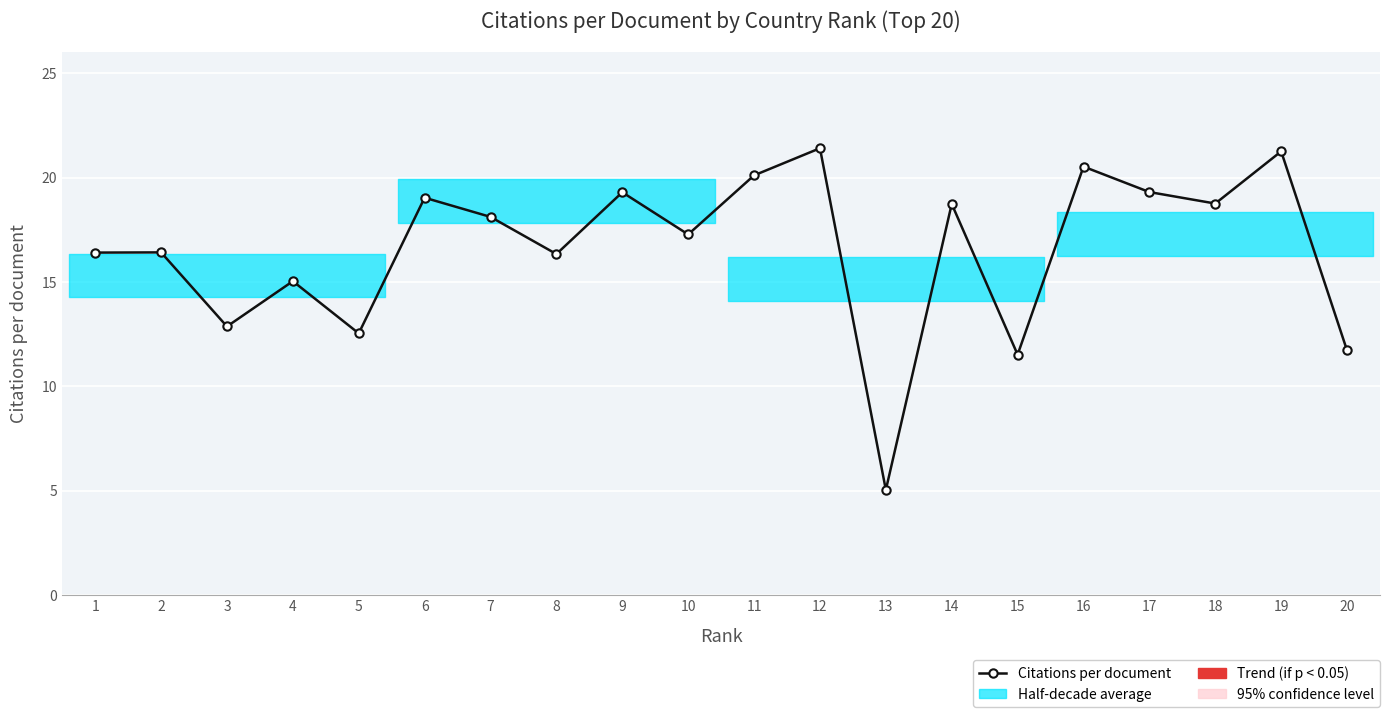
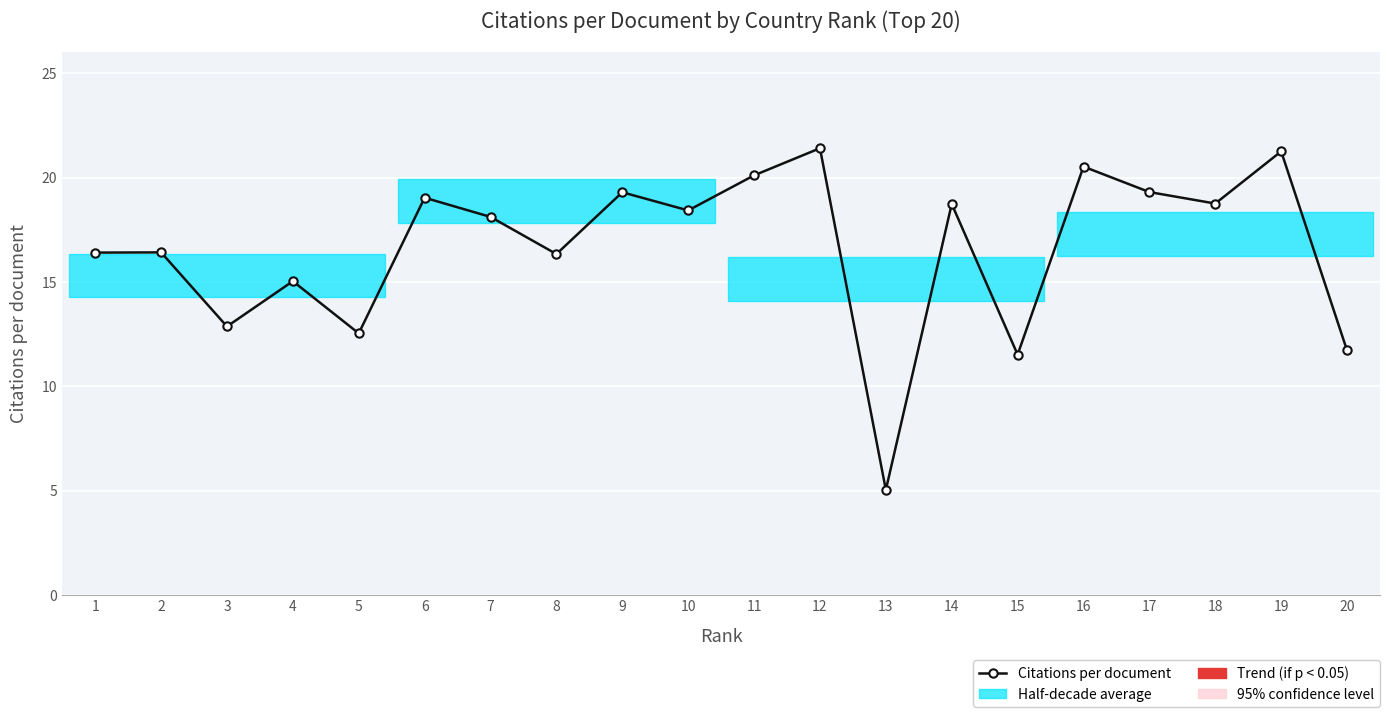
Citations per document, 10: 17.3 -> 18.4
